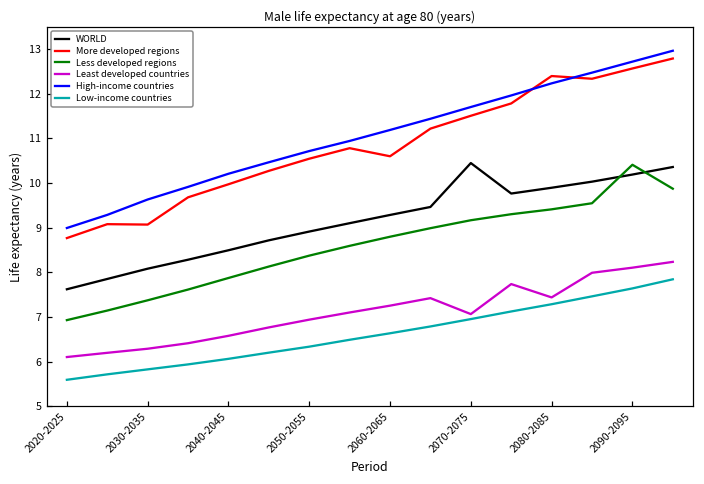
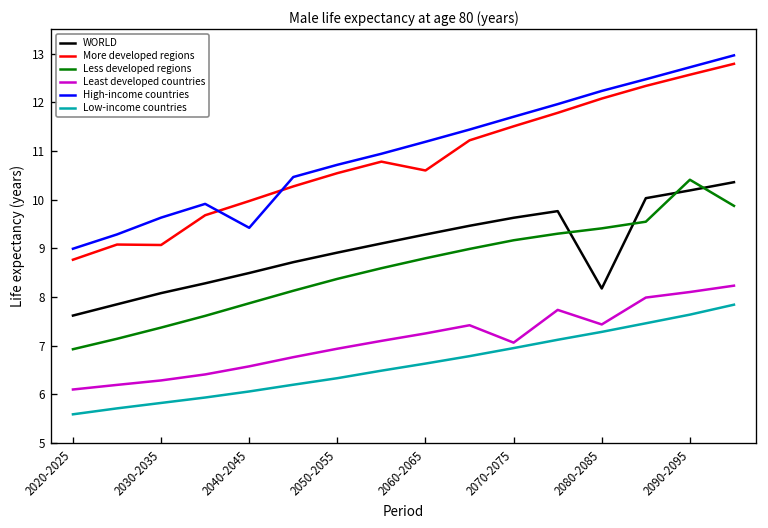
High-income countries, 2040-2045: 10.2 -> 9.4
WORLD, 2070-2075: 10.4 -> 9.6
WORLD, 2080-2085: 9.9 -> 8.2
More developed regions, 2080-2085: 12.4 -> 12.1
